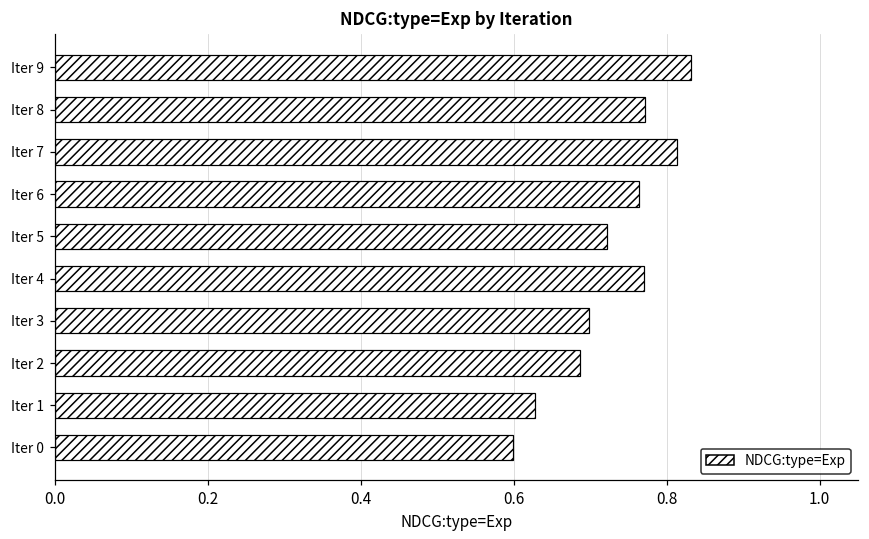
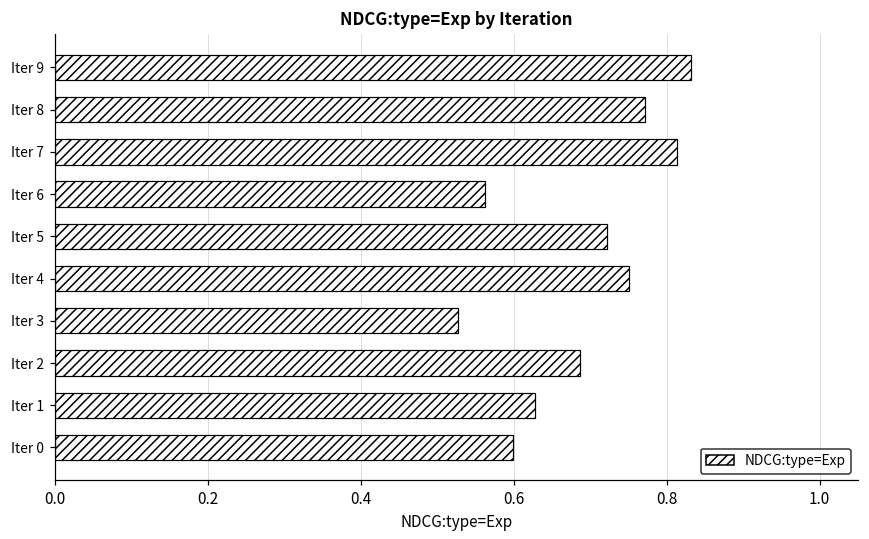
Iter 6: 0.76 -> 0.56
Iter 4: 0.77 -> 0.75
Iter 3: 0.70 -> 0.53
